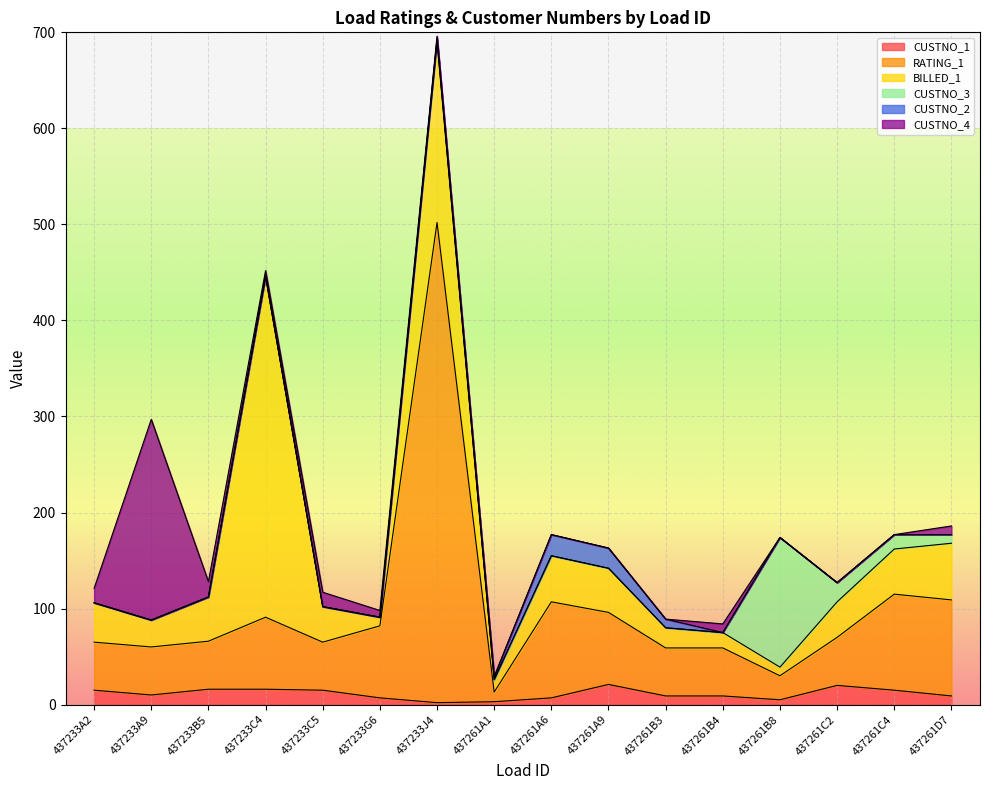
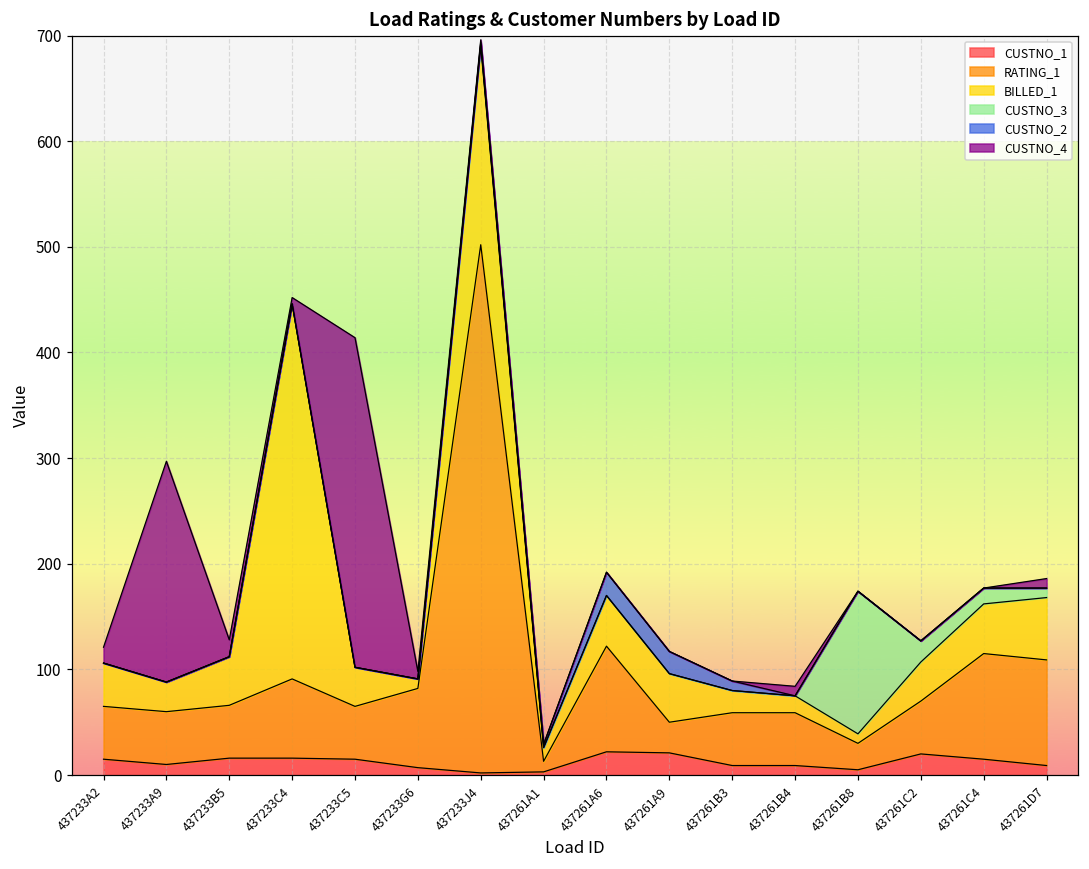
CUSTNO_4, 437233C5: 20 -> 310
CUSTNO_1, 437261A6: 10 -> 20
RATING_1, 437261A9: 80 -> 30
